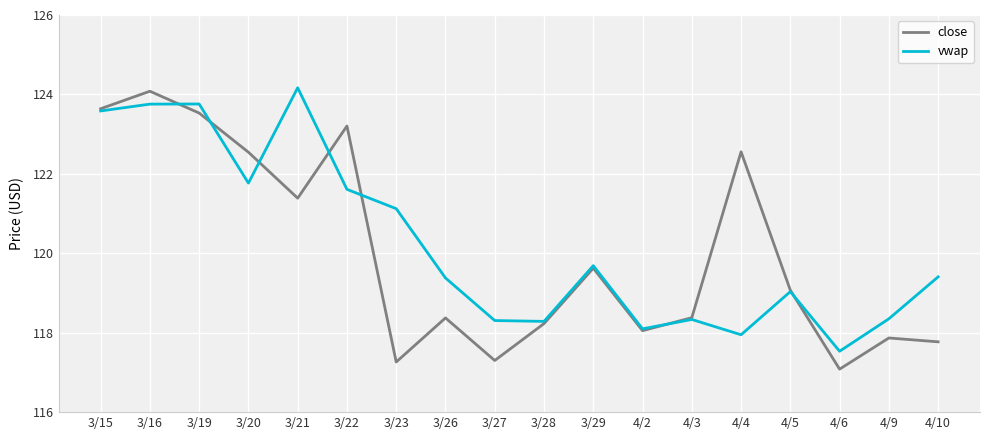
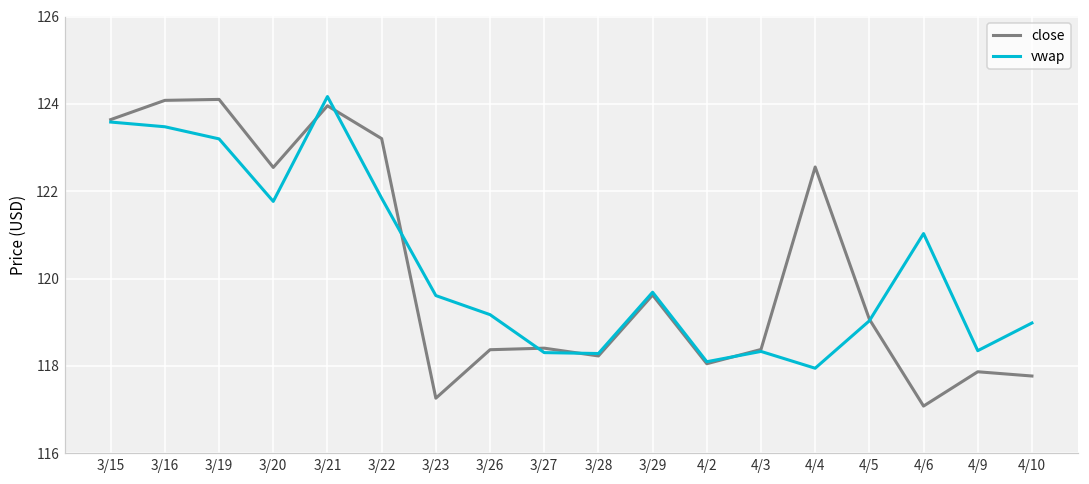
vwap, 3/16: 123.8 -> 123.5
close, 3/19: 123.5 -> 124.1
vwap, 3/19: 123.8 -> 123.2
close, 3/21: 121.4 -> 124.0
vwap, 3/22: 121.6 -> 121.8
vwap, 3/23: 121.1 -> 119.6
vwap, 3/26: 119.4 -> 119.2
close, 3/27: 117.3 -> 118.4
vwap, 4/6: 117.5 -> 121.0
vwap, 4/10: 119.4 -> 119.0
